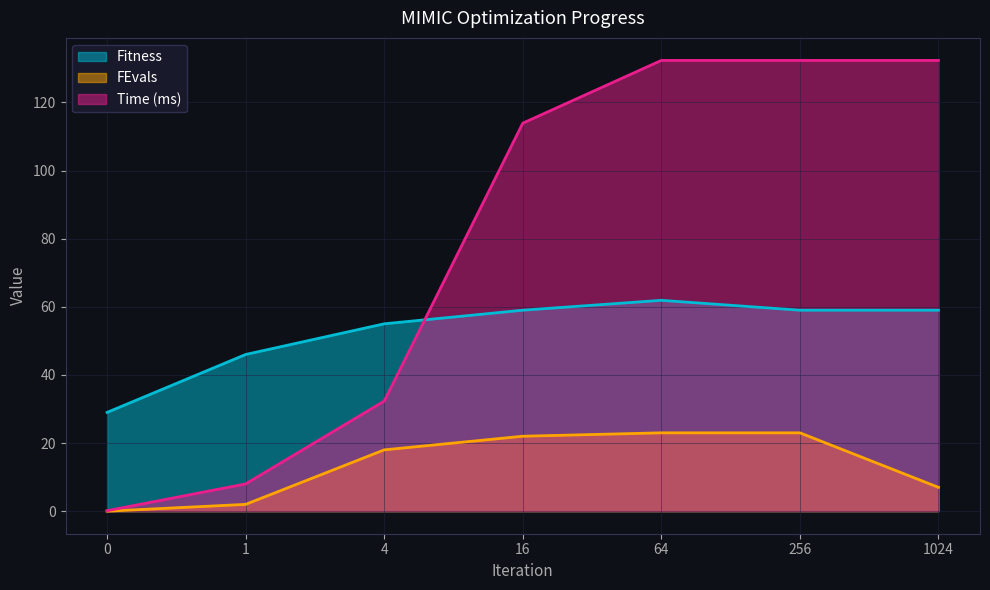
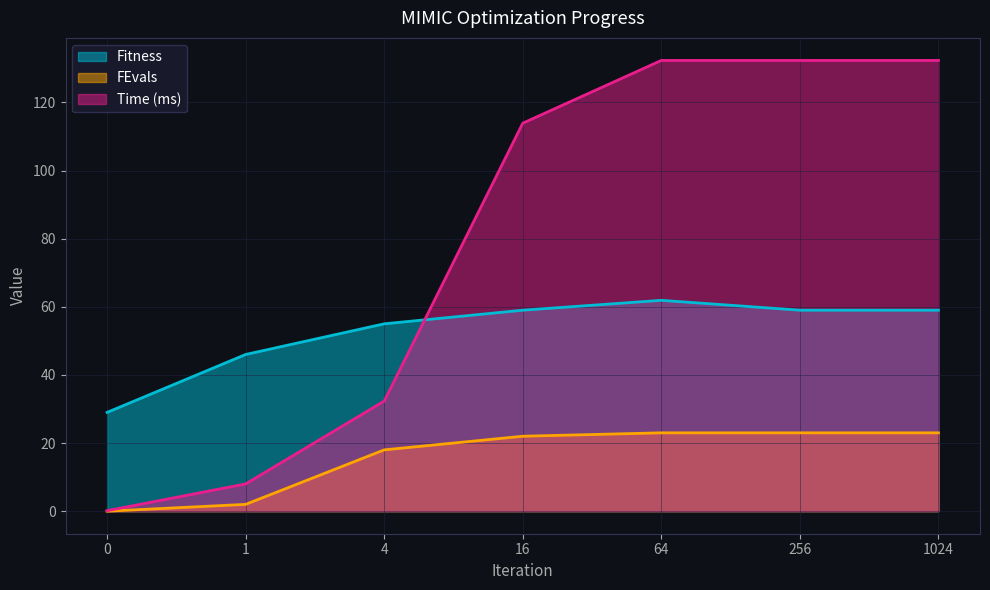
FEvals, 1024: 7 -> 23
